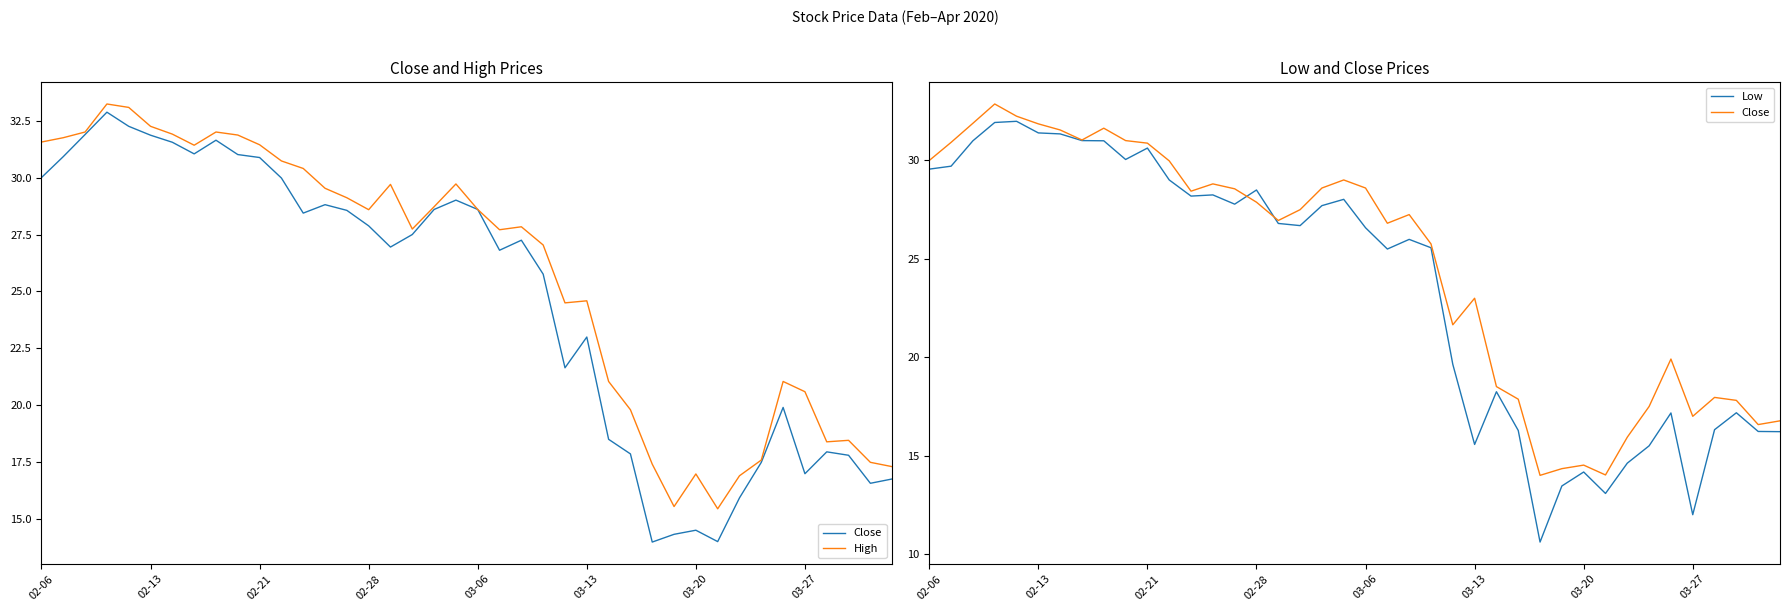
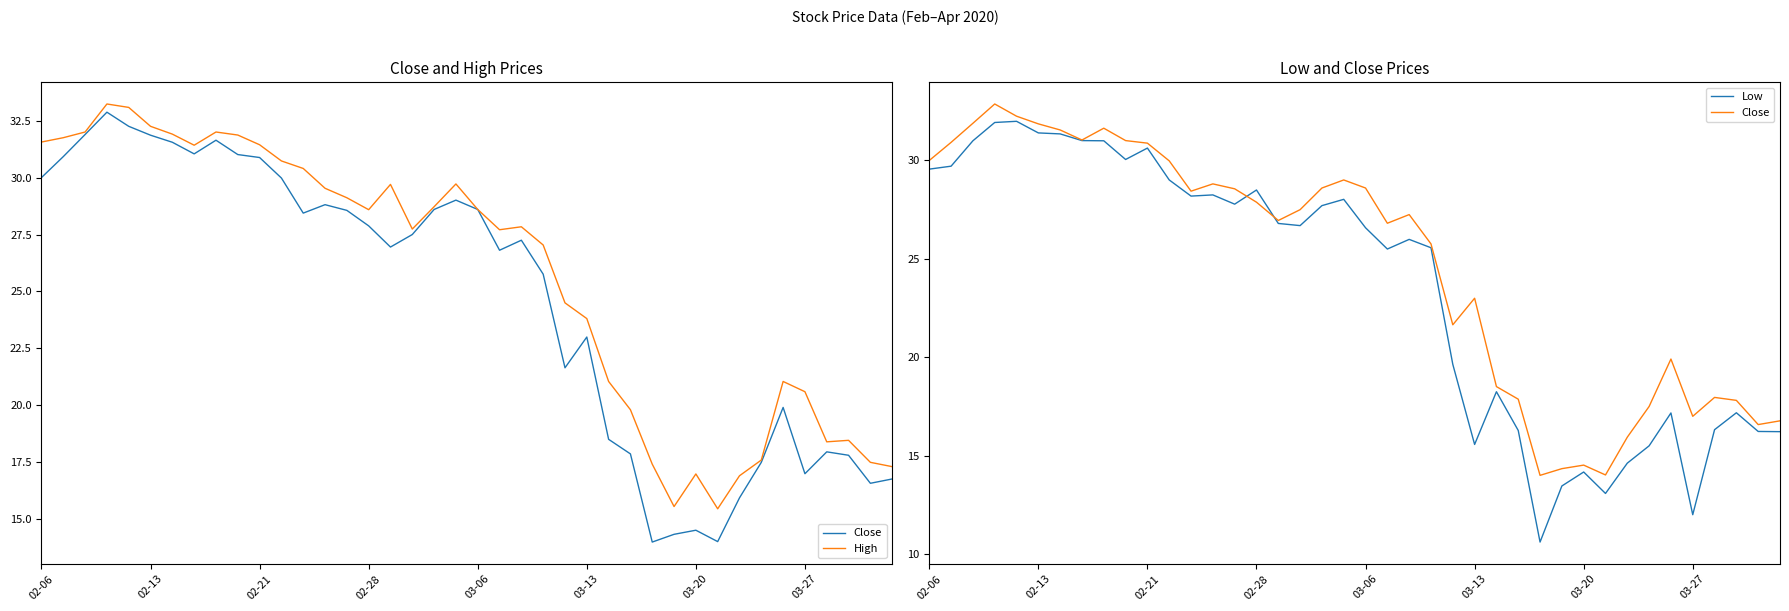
Close and High Prices, High, 03-13: 24.6 -> 23.8
